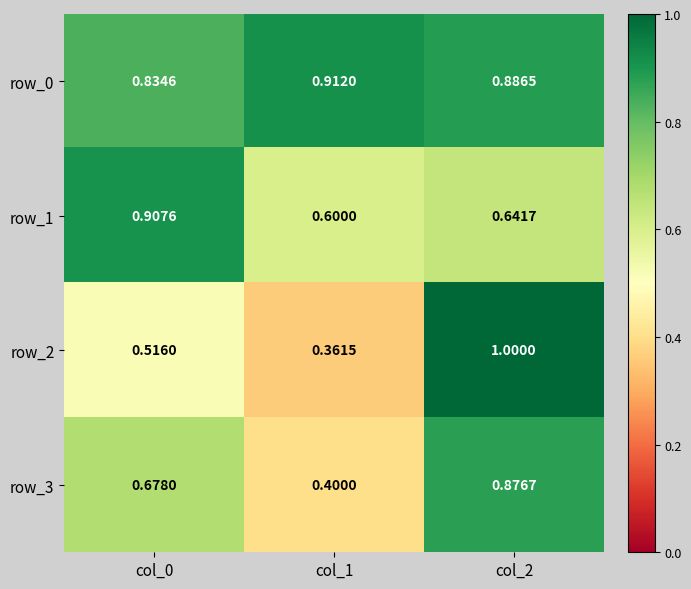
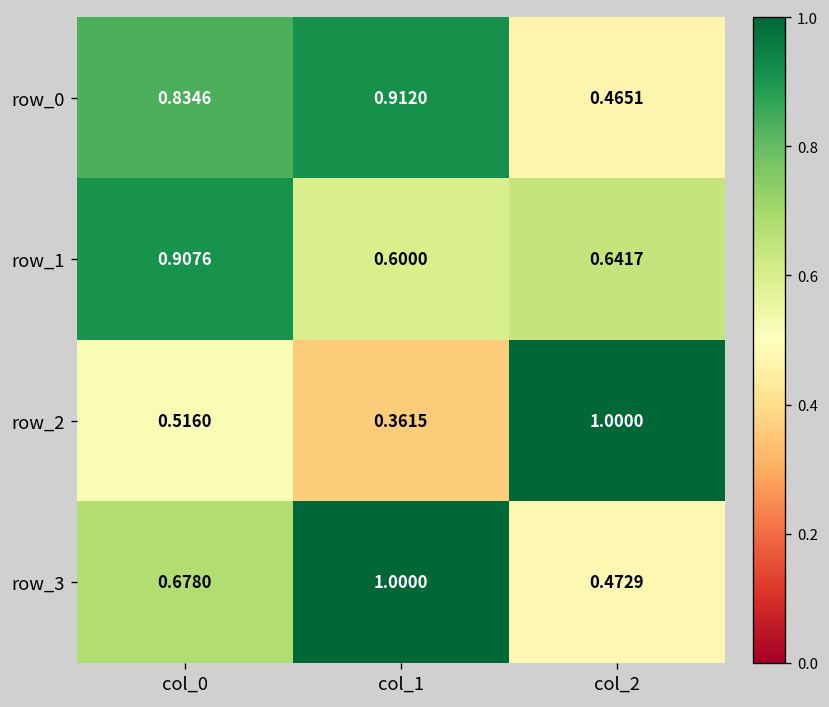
row_0, col_2: 0.8865 -> 0.4651
row_3, col_1: 0.4000 -> 1.0000
row_3, col_2: 0.8767 -> 0.4729
